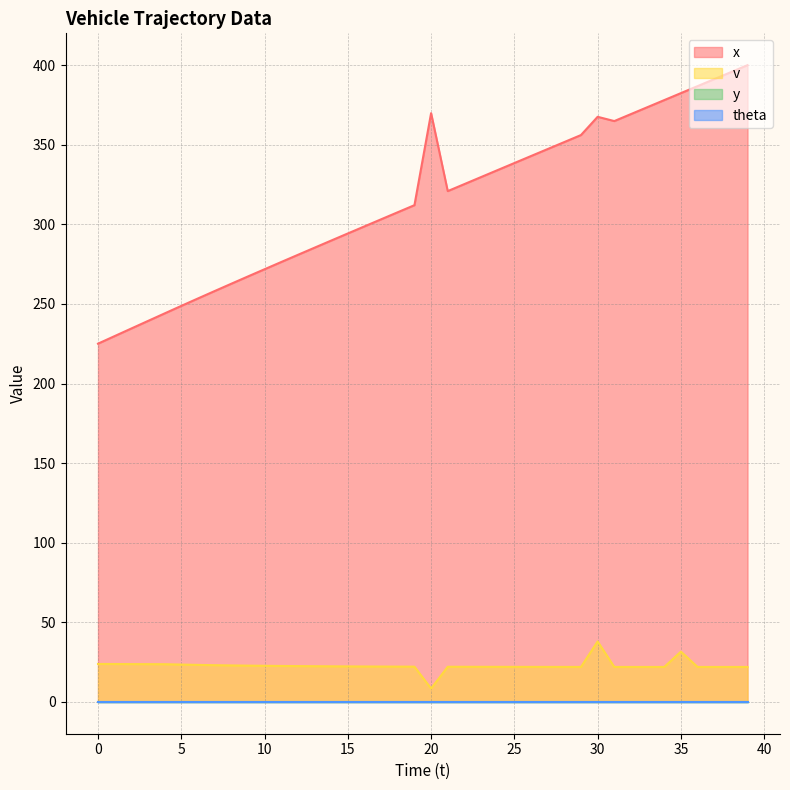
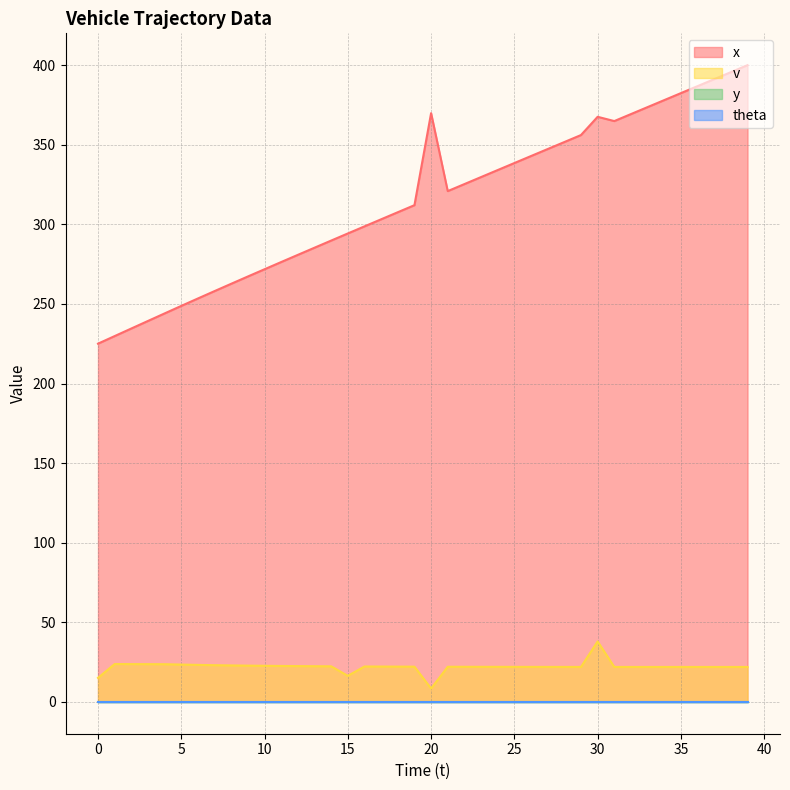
v, 0: 24 -> 15
v, 15: 22 -> 16
v, 35: 32 -> 22
